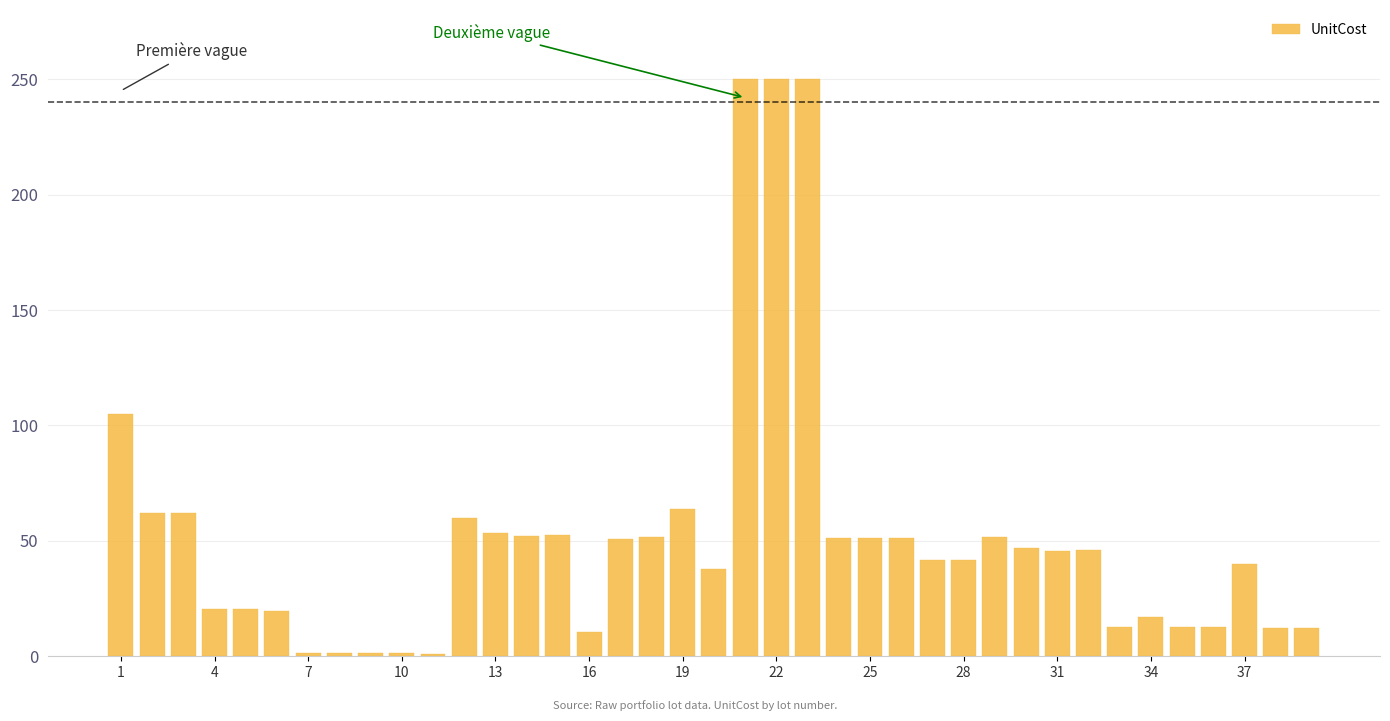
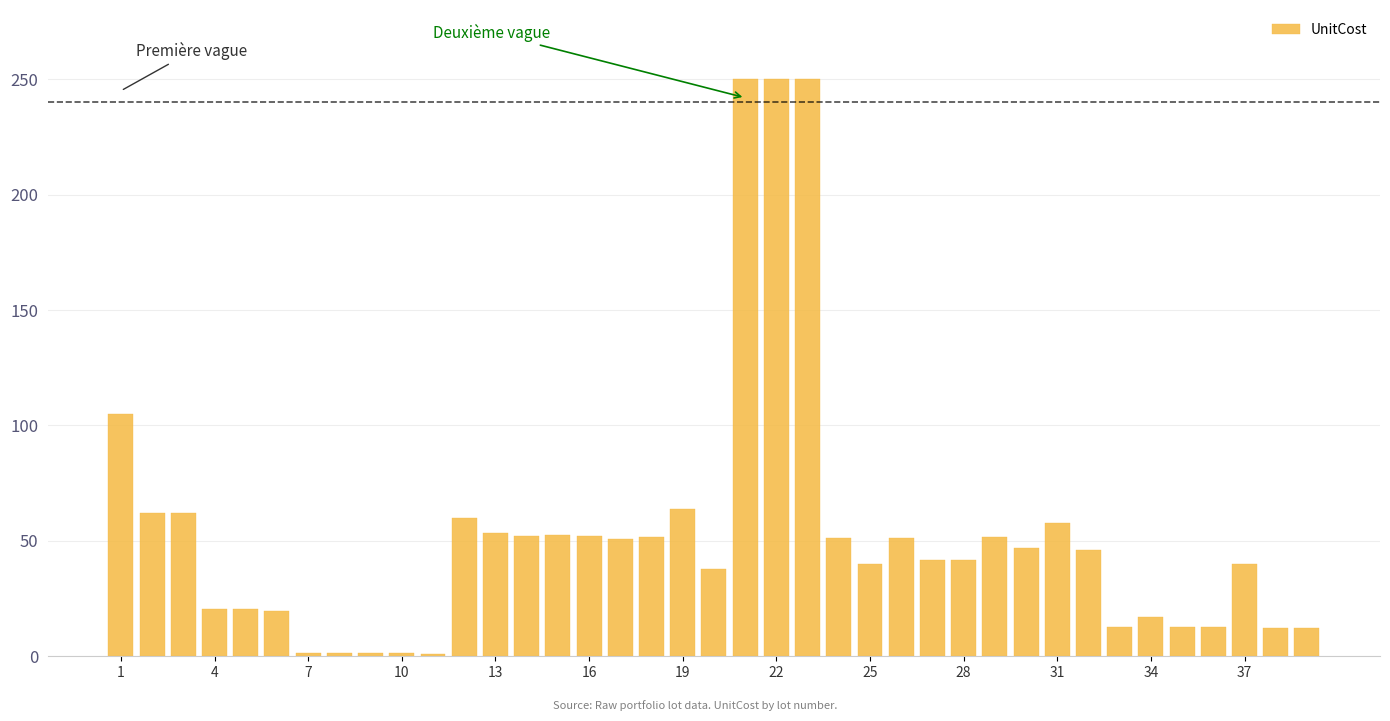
16: 11 -> 52
25: 51 -> 40
31: 46 -> 58
